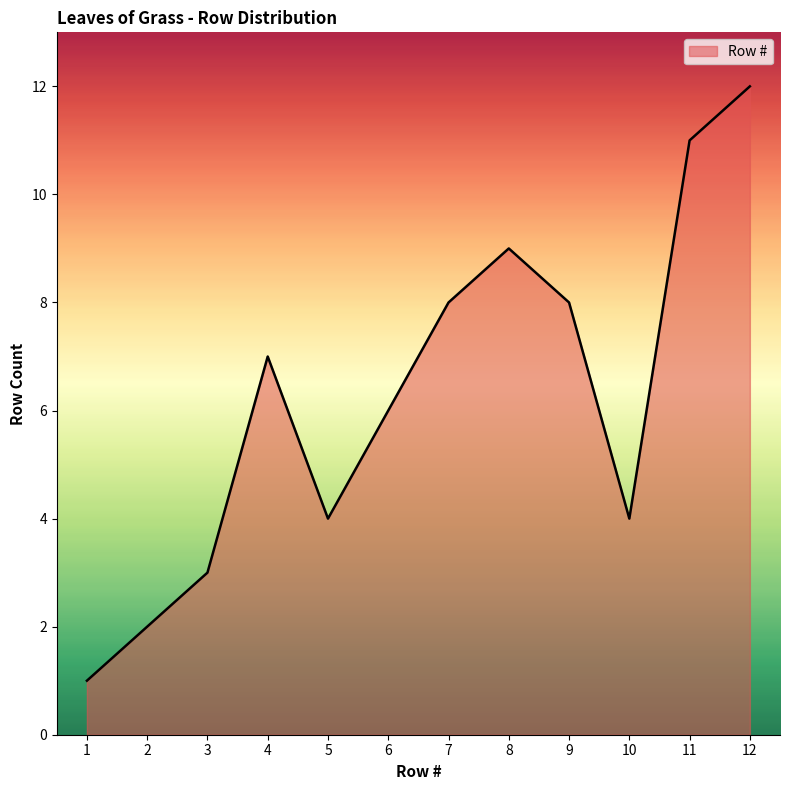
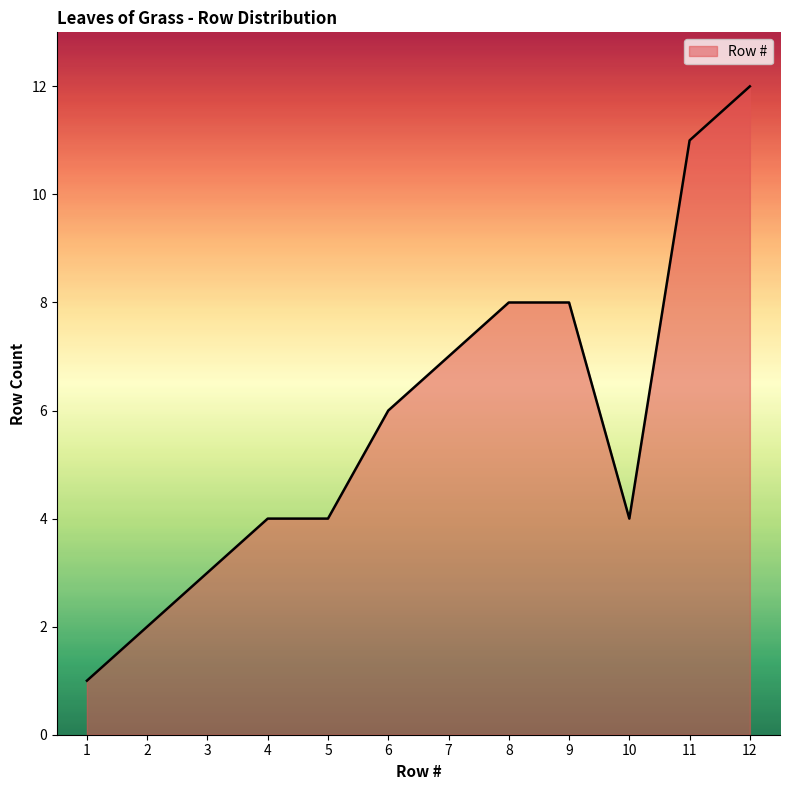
4: 7 -> 4
7: 8 -> 7
8: 9 -> 8
